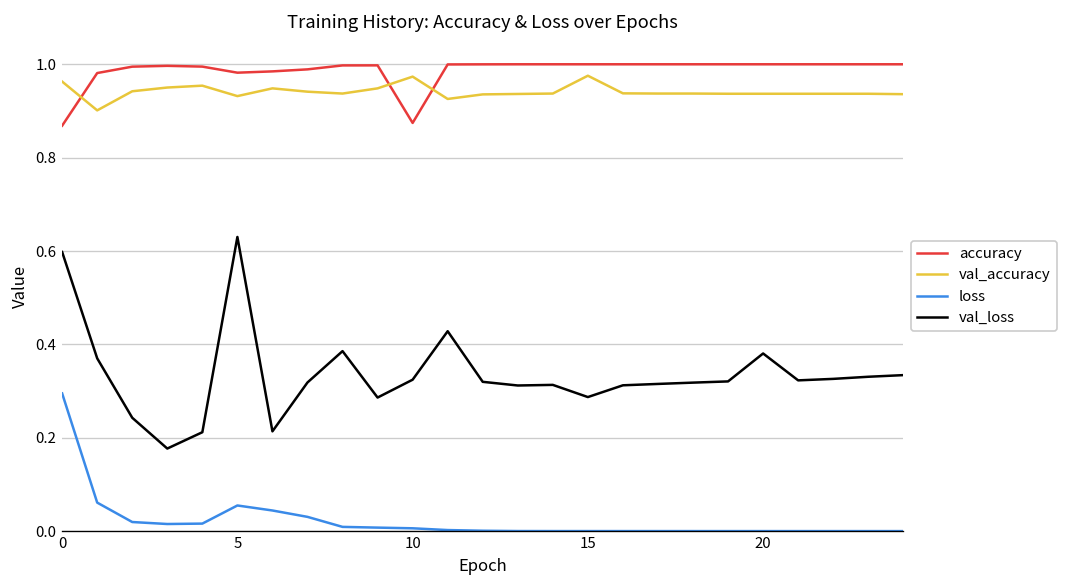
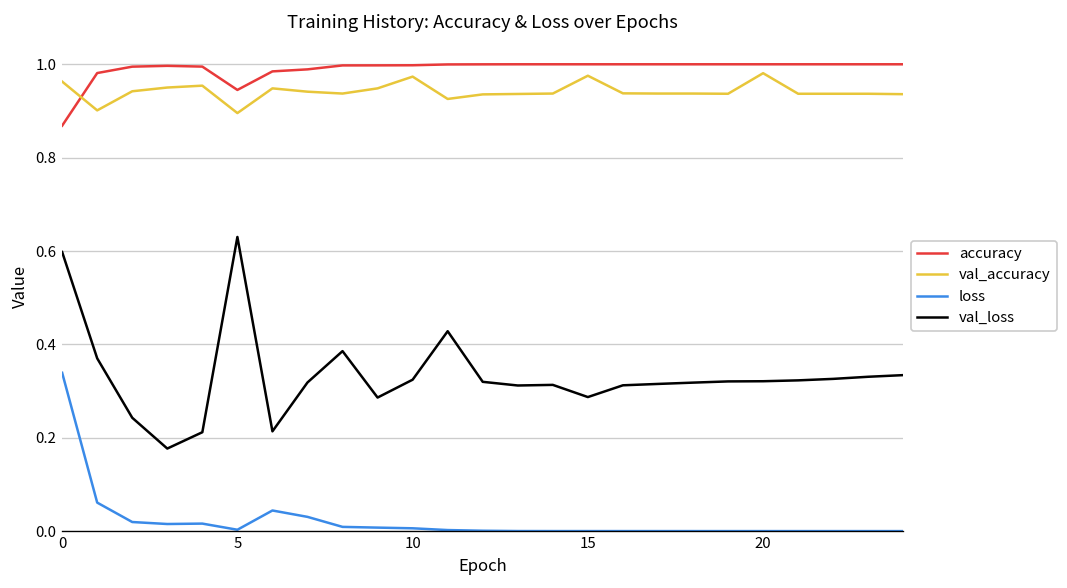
loss, 0: 0.29 -> 0.34
accuracy, 5: 0.98 -> 0.95
val_accuracy, 5: 0.93 -> 0.90
loss, 5: 0.05 -> 0.00
accuracy, 10: 0.87 -> 1.00
val_accuracy, 20: 0.94 -> 0.98
val_loss, 20: 0.38 -> 0.32
